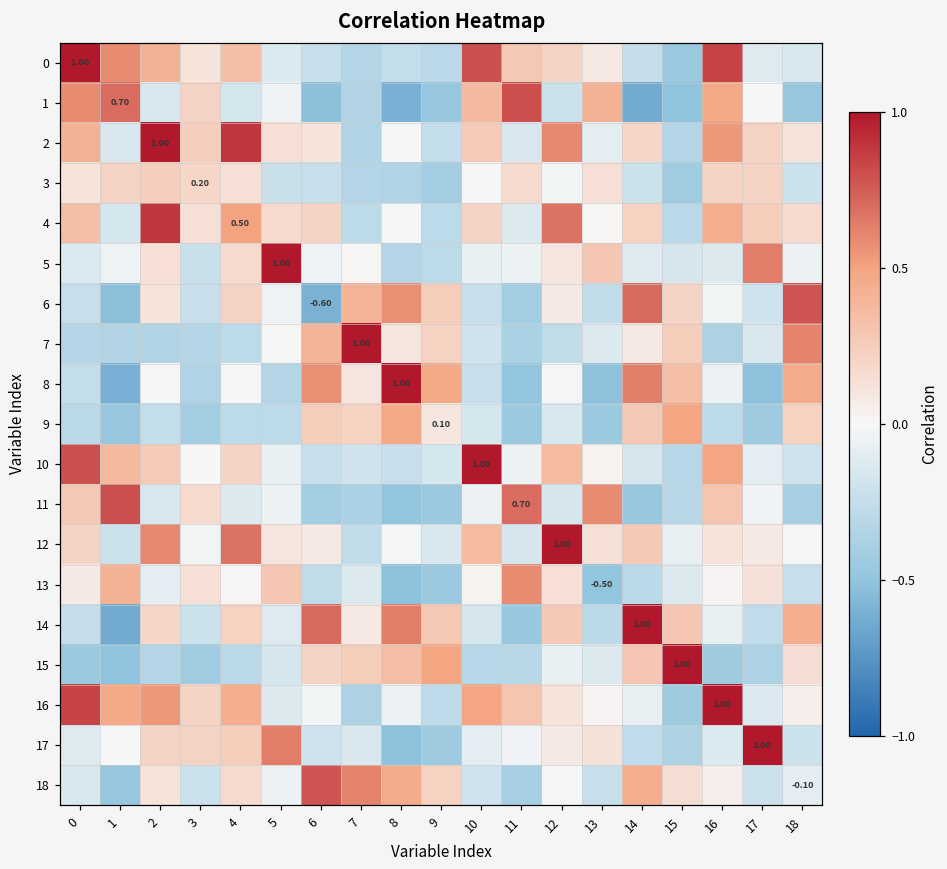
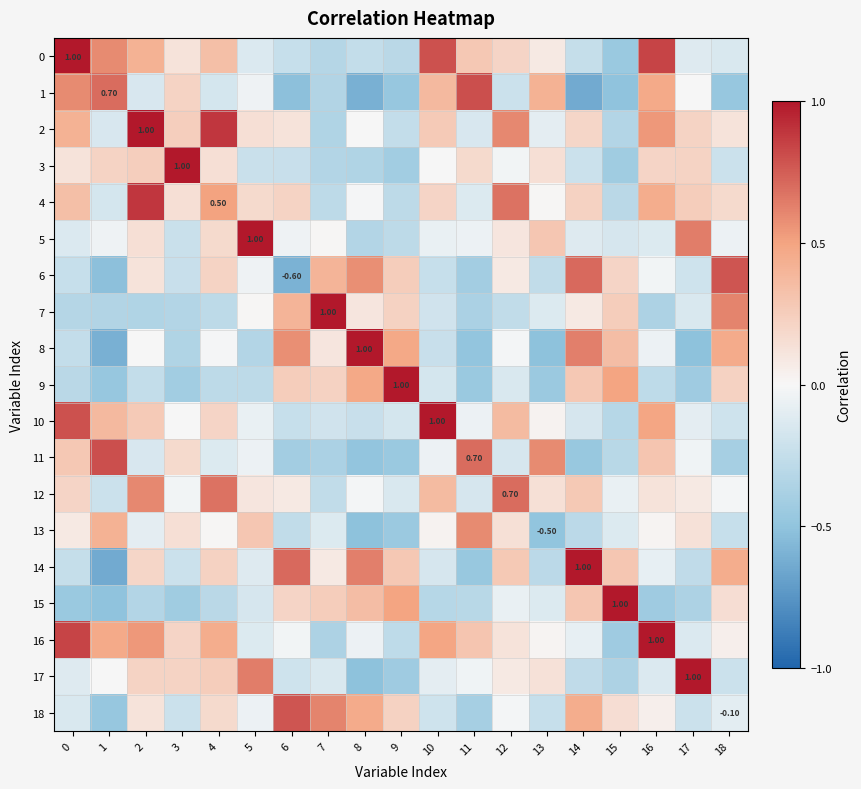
3, 3: 0.20 -> 1.00
9, 9: 0.10 -> 1.00
12, 12: 1.00 -> 0.70
